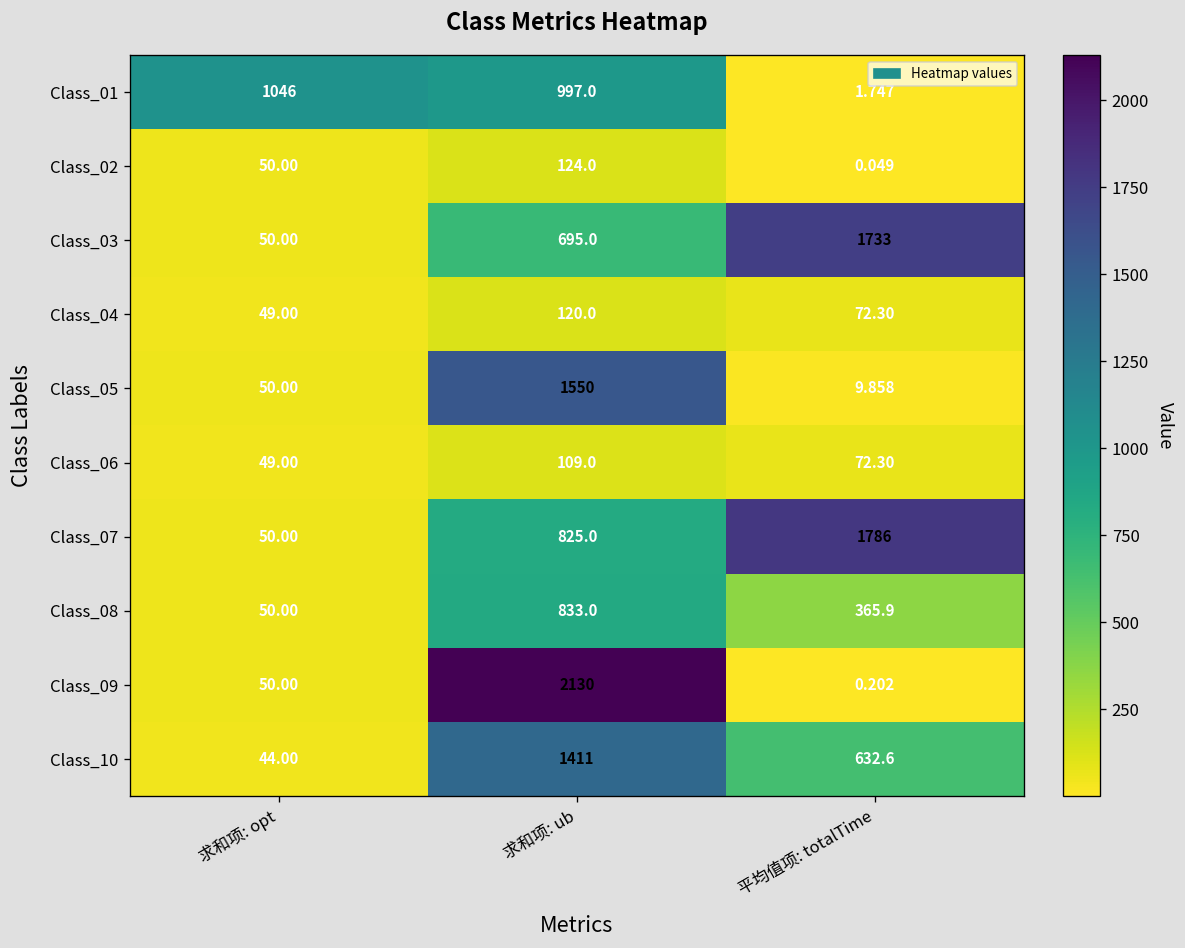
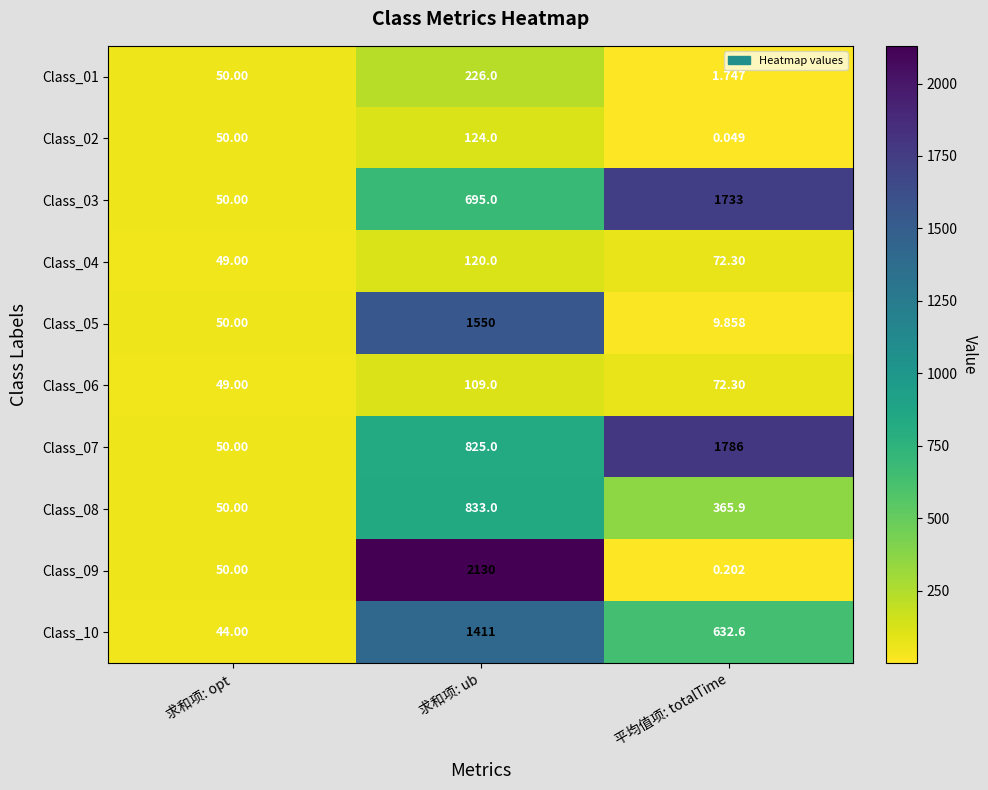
Class_01, 求和项: opt: 1046 -> 50.00
Class_01, 求和项: ub: 997.0 -> 226.0
